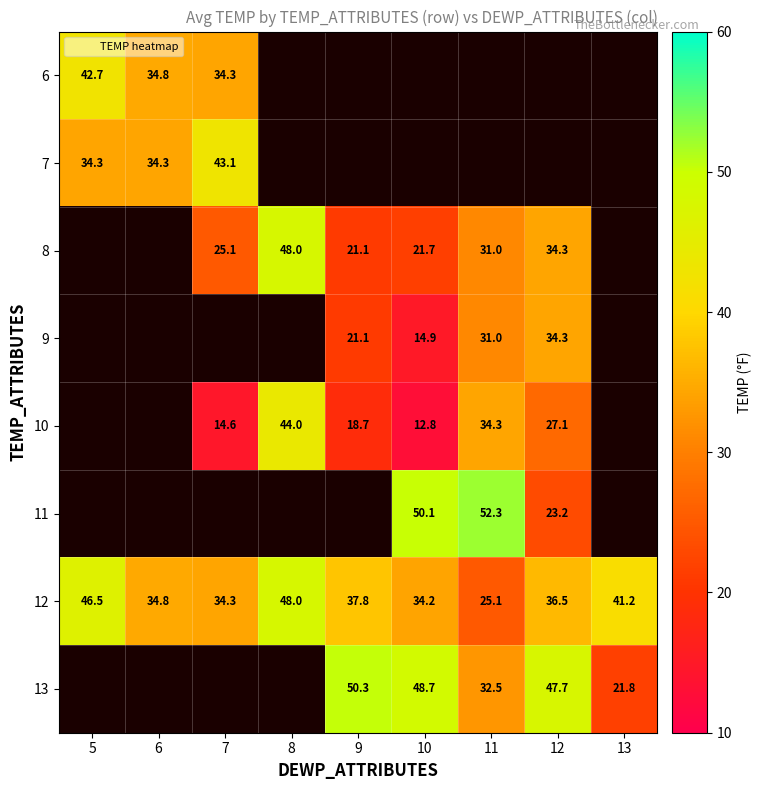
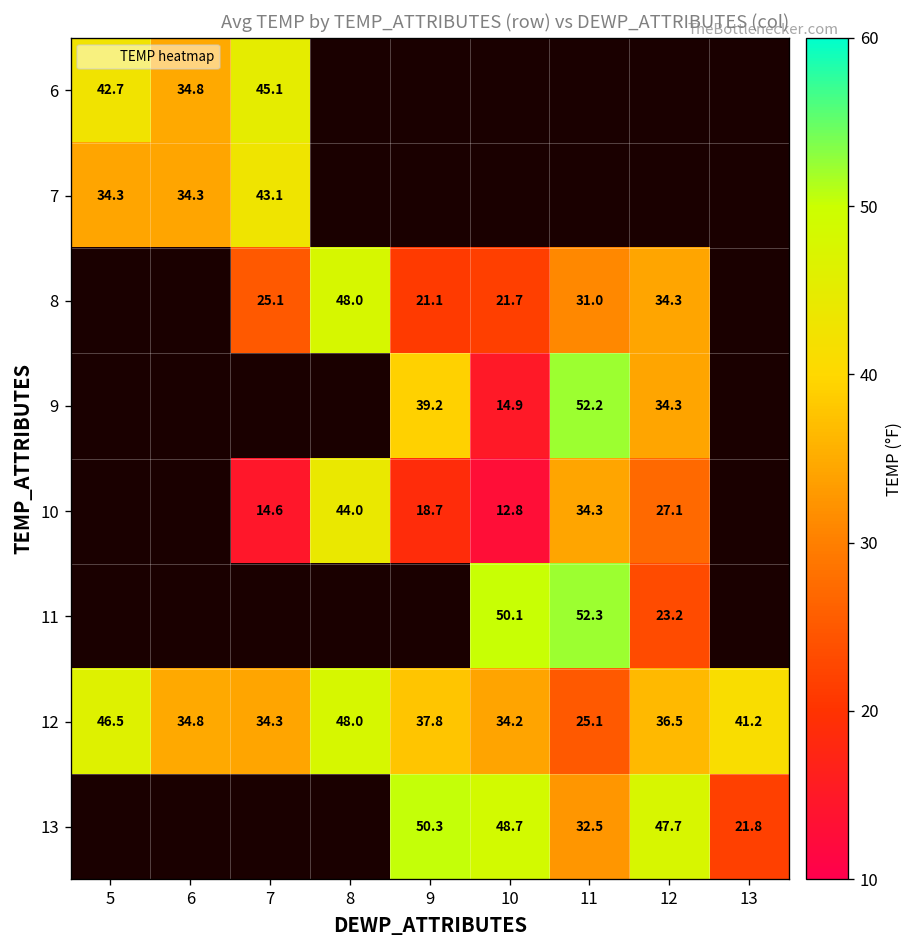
6, 7: 34.3 -> 45.1
9, 9: 21.1 -> 39.2
9, 11: 31.0 -> 52.2
